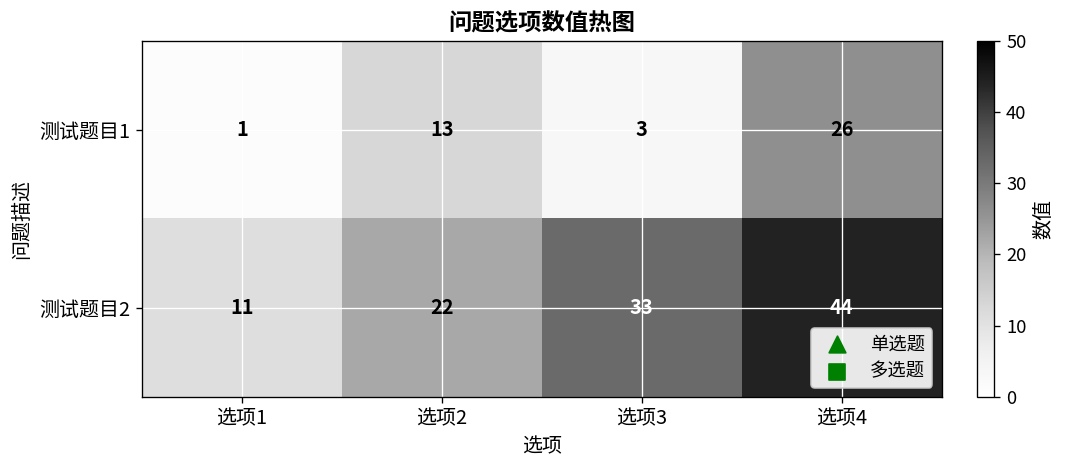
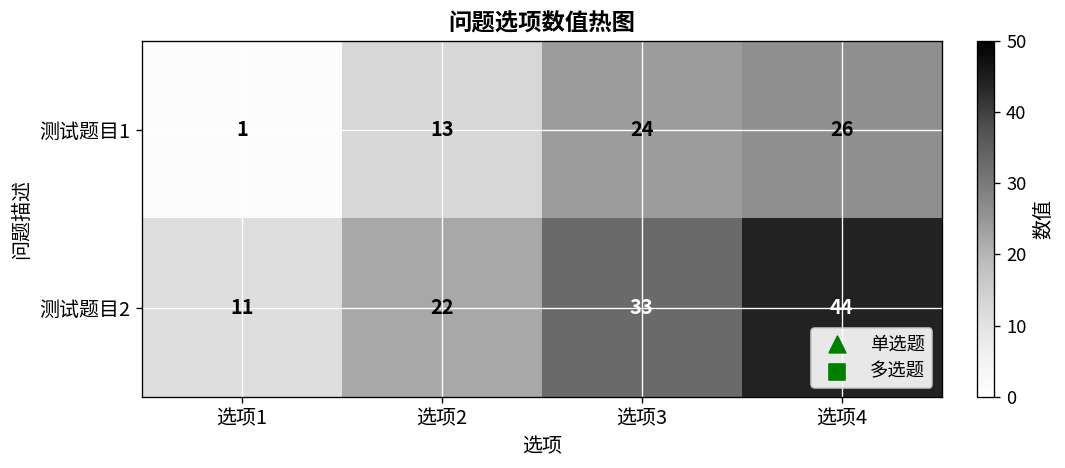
测试题目1, 选项3: 3 -> 24
